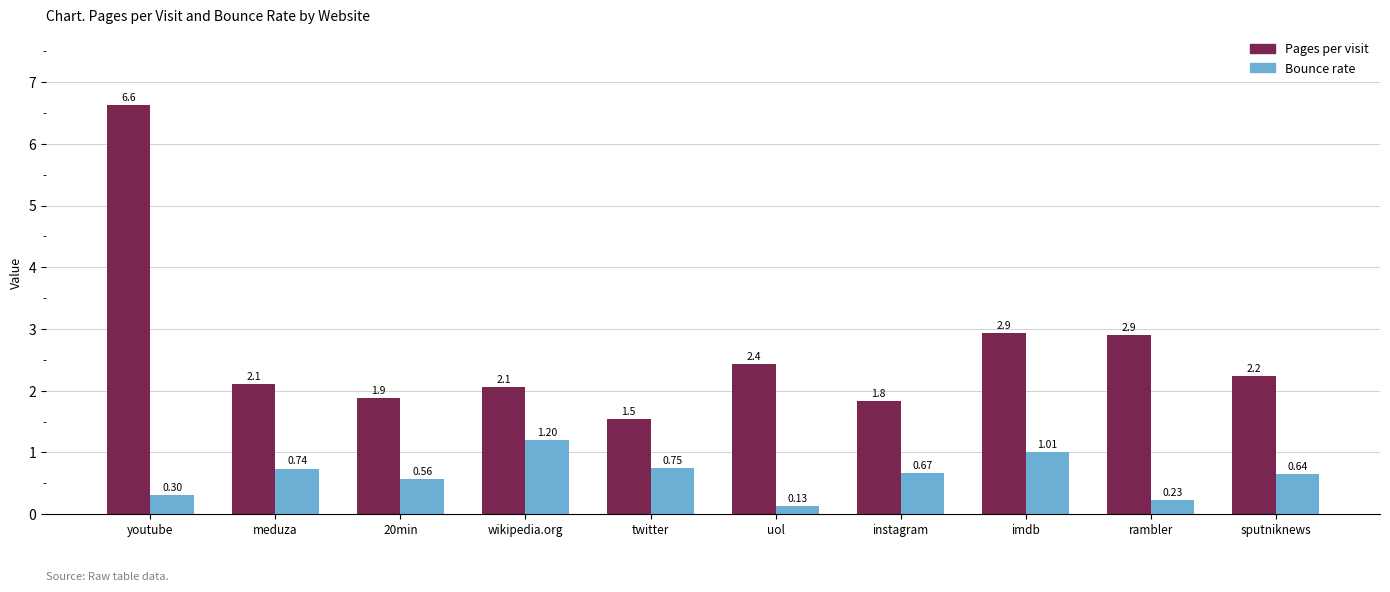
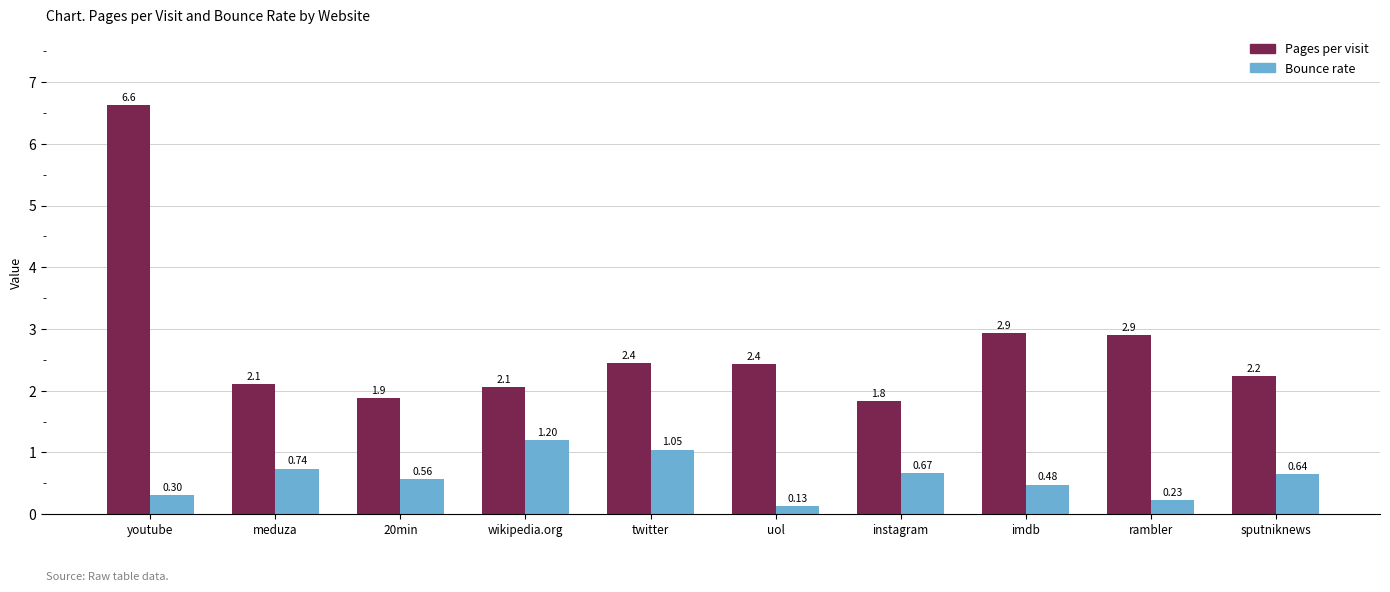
Pages per visit, twitter: 1.5 -> 2.4
Bounce rate, twitter: 0.75 -> 1.05
Bounce rate, imdb: 1.01 -> 0.48
